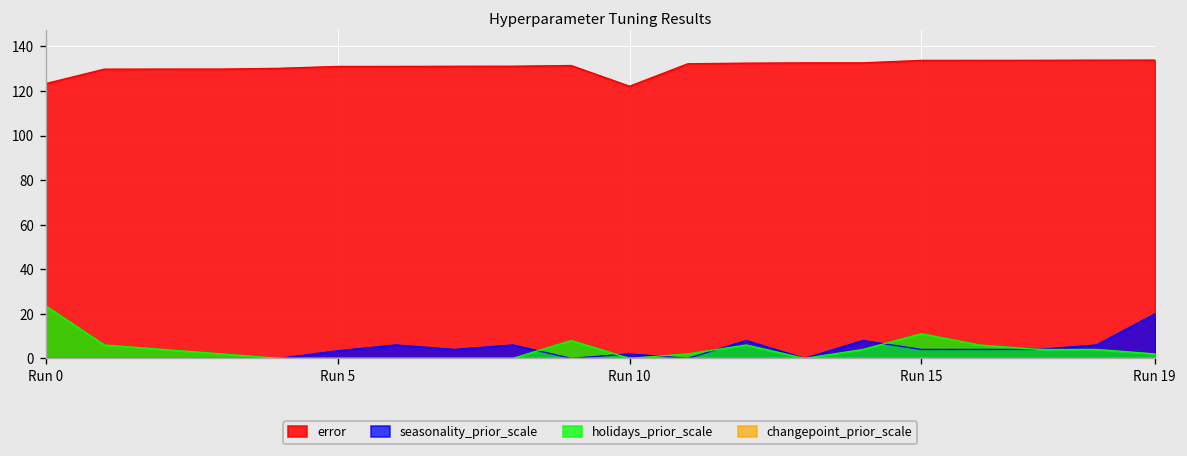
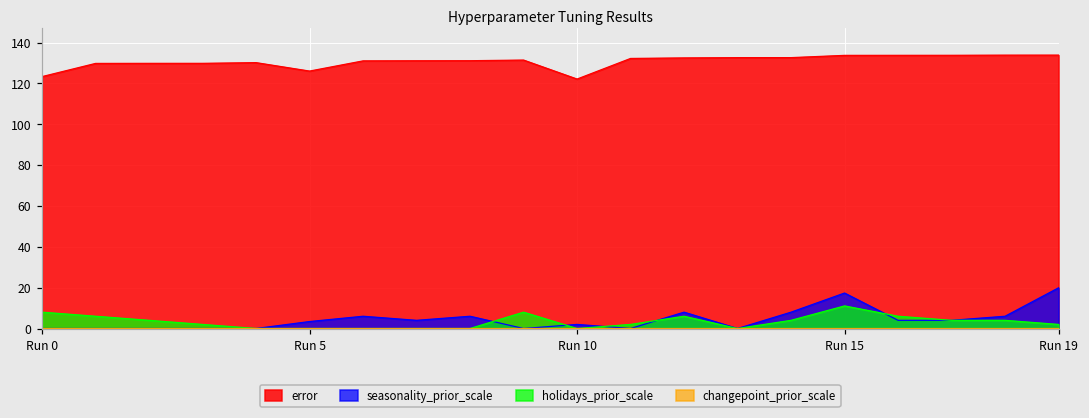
holidays_prior_scale, Run 0: 24 -> 8
error, Run 5: 131 -> 126
seasonality_prior_scale, Run 15: 4 -> 17
